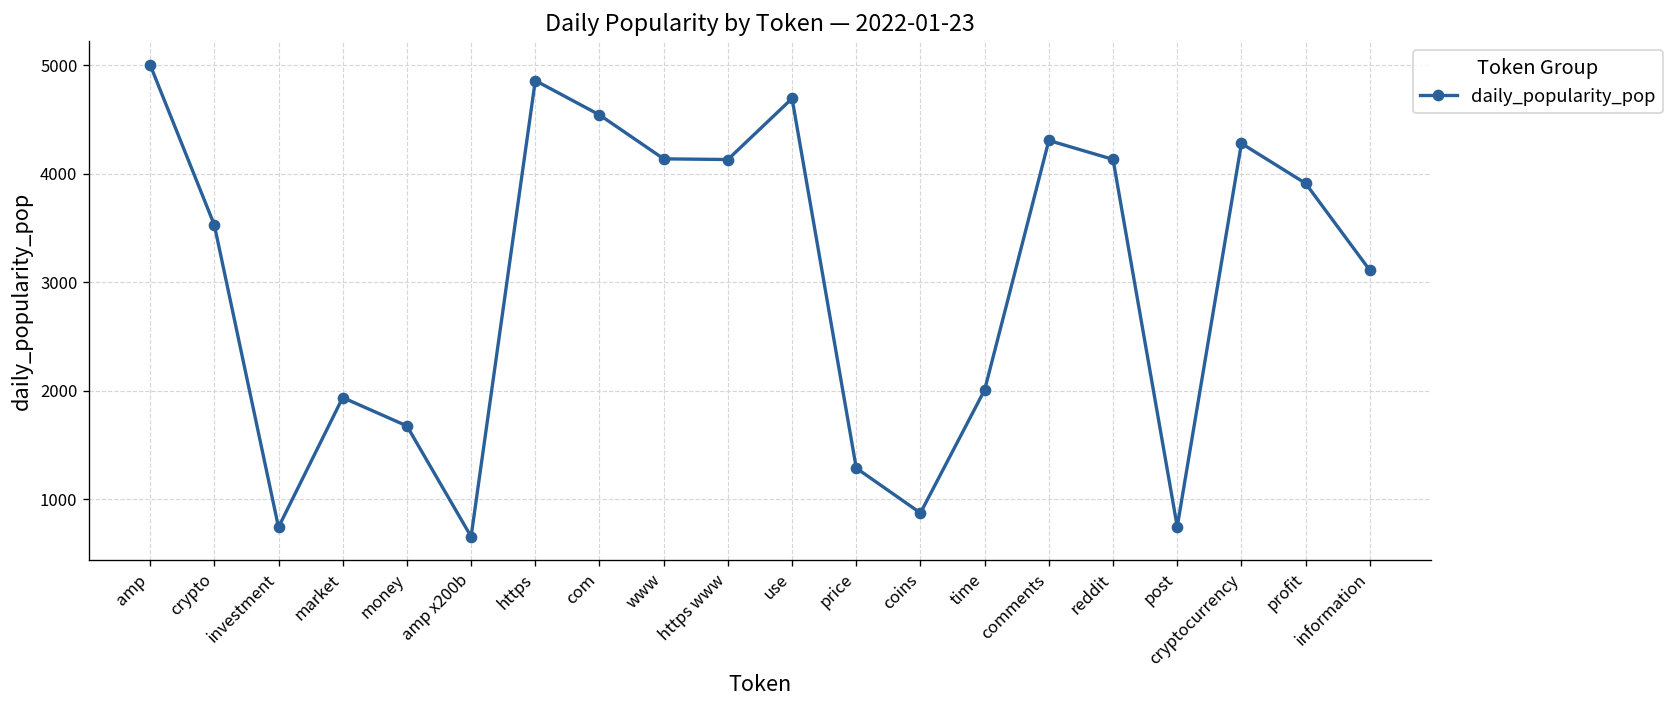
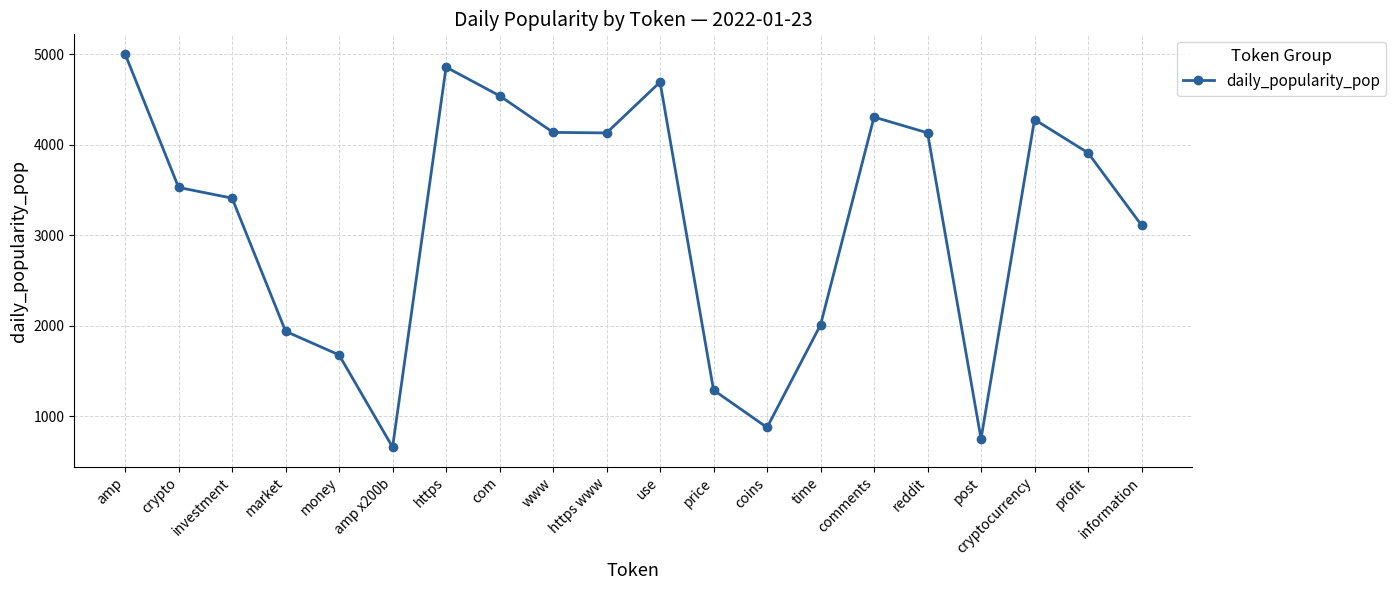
investment: 700 -> 3400
